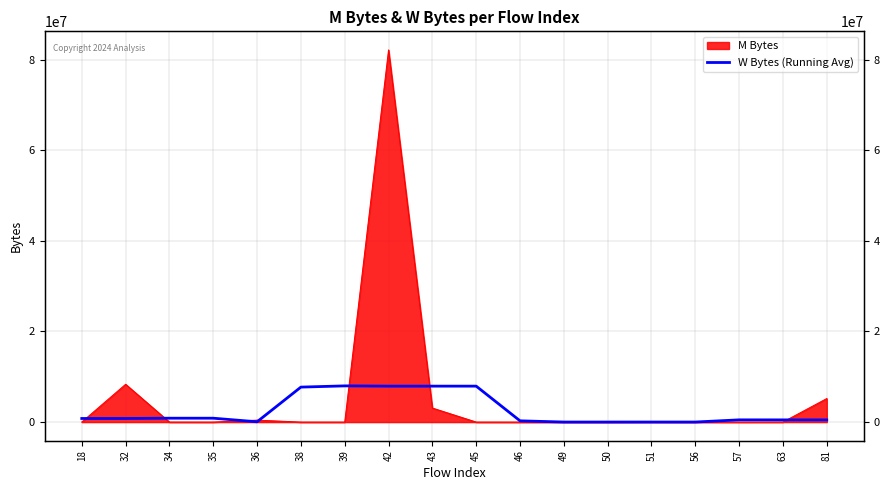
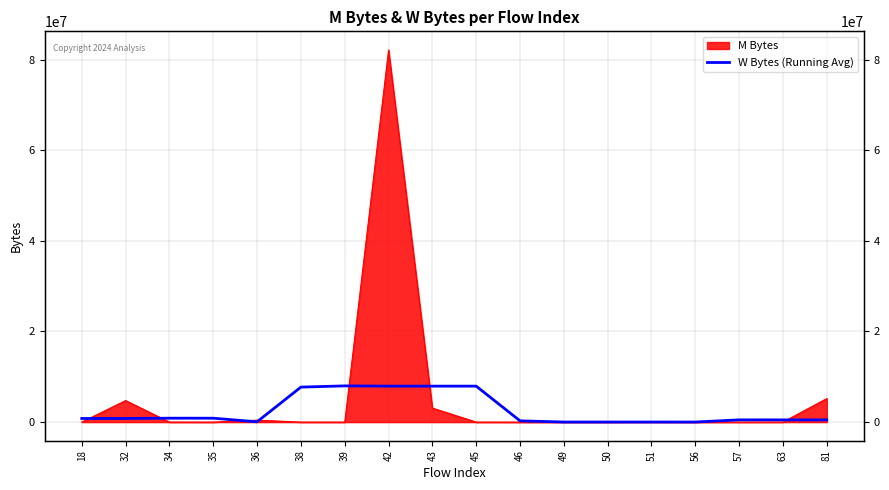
M Bytes, 32: 8000000 -> 5000000
